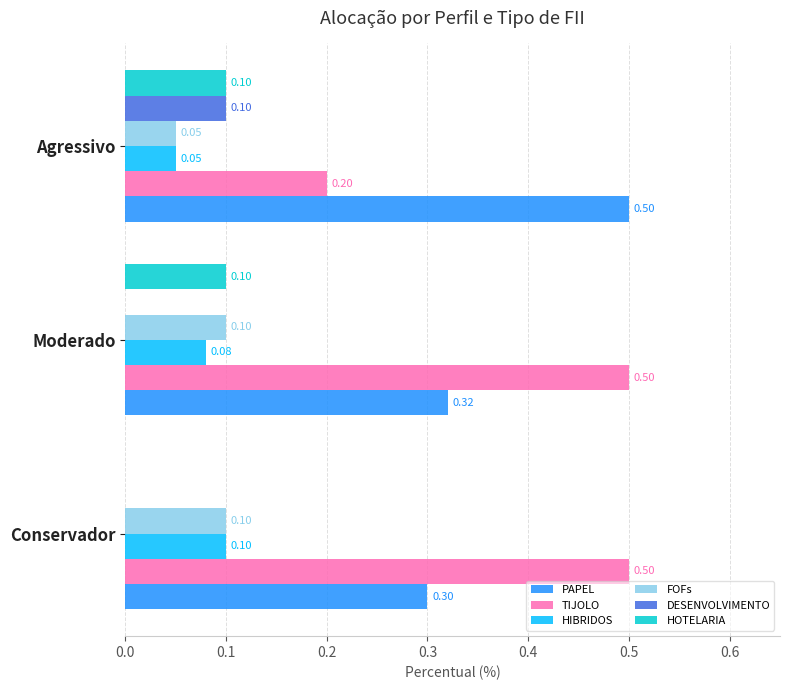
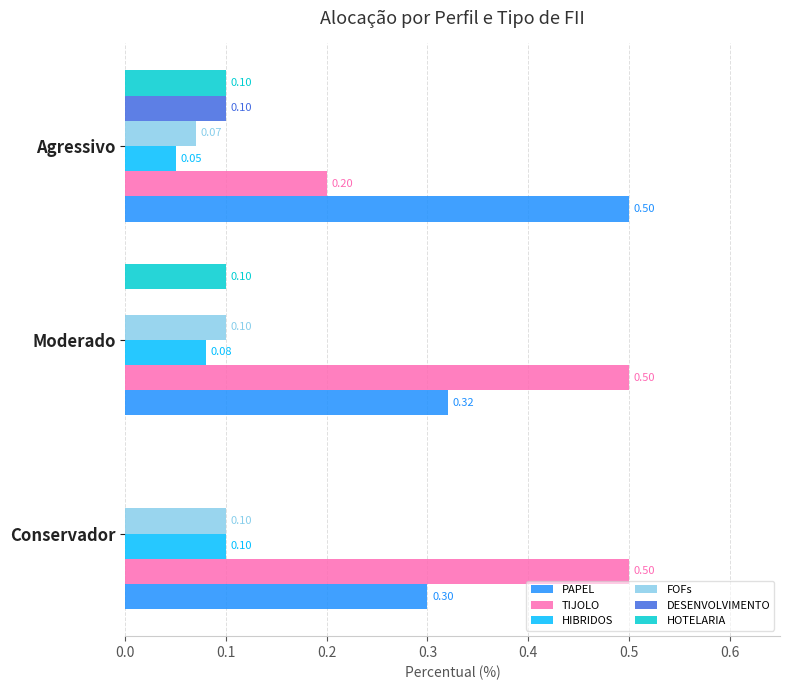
FOFs, Agressivo: 0.05 -> 0.07
